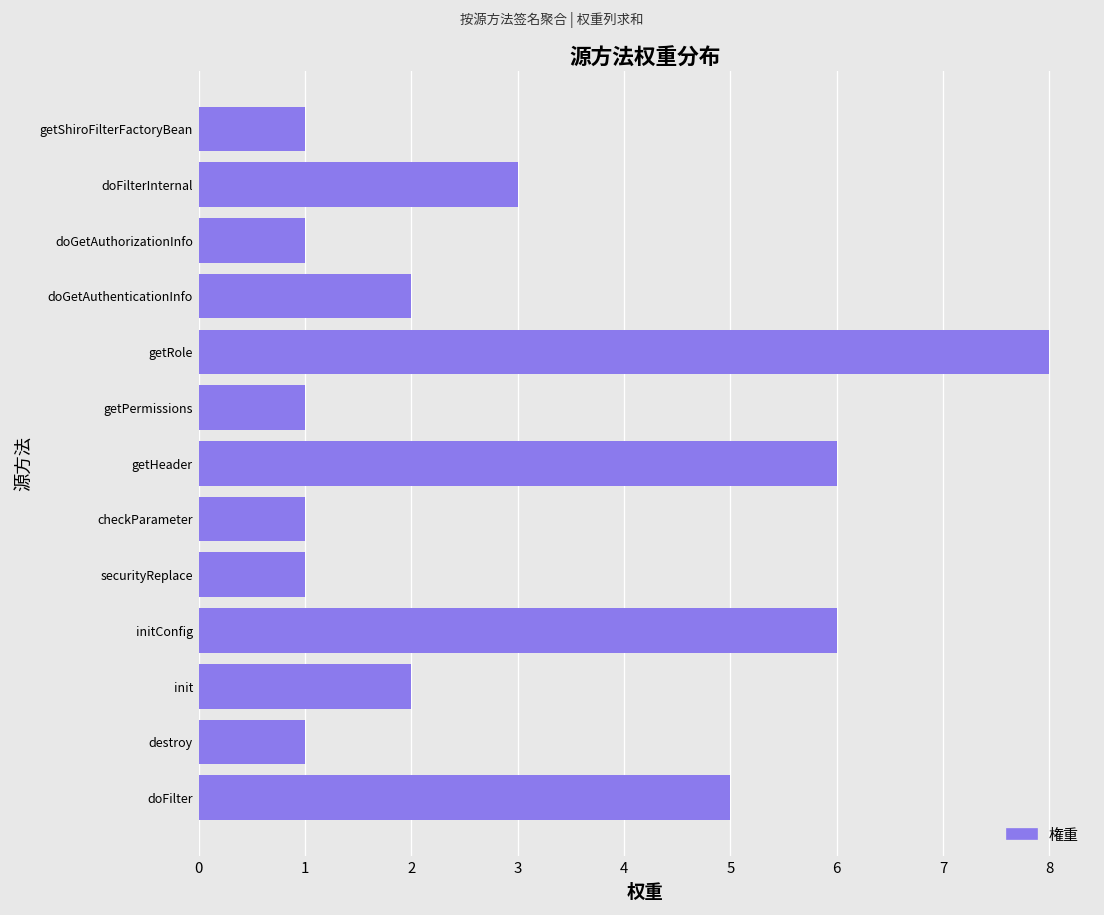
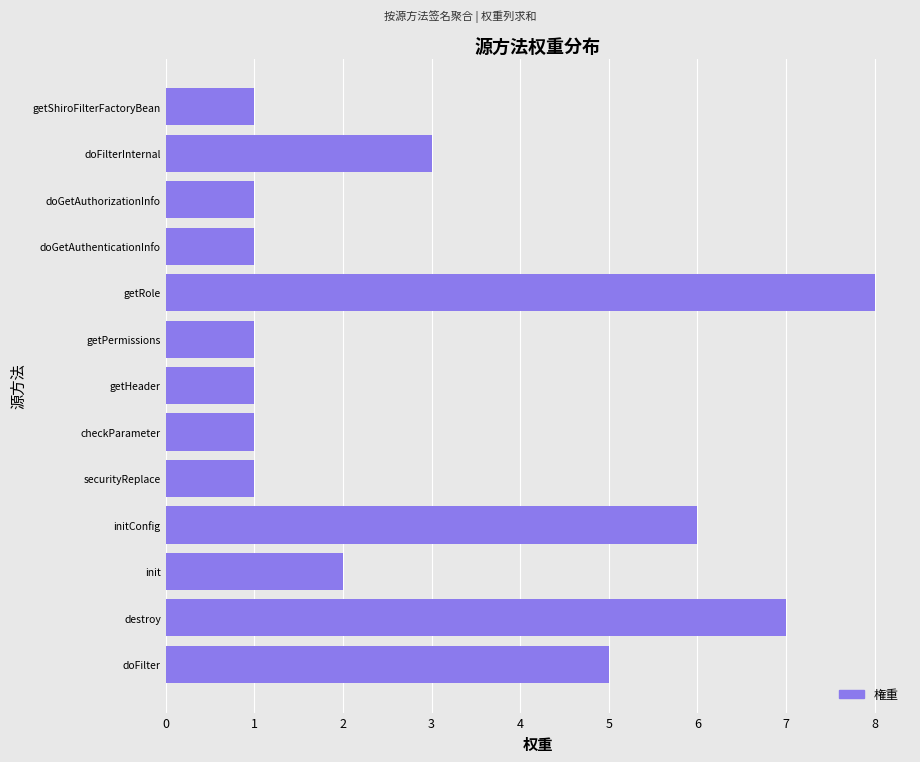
doGetAuthenticationInfo: 2 -> 1
getHeader: 6 -> 1
destroy: 1 -> 7
